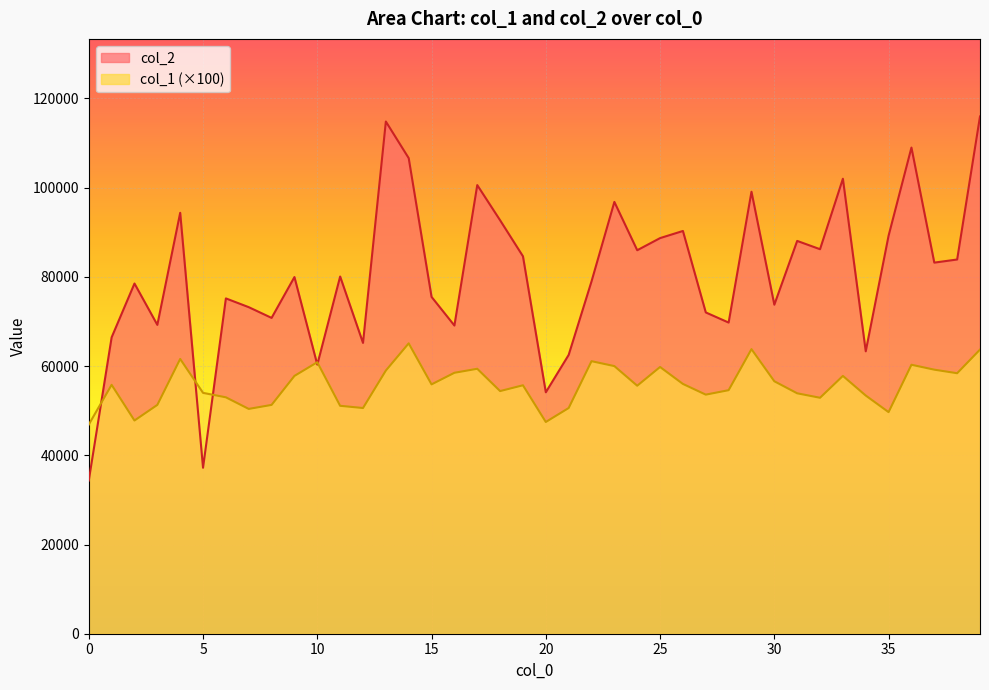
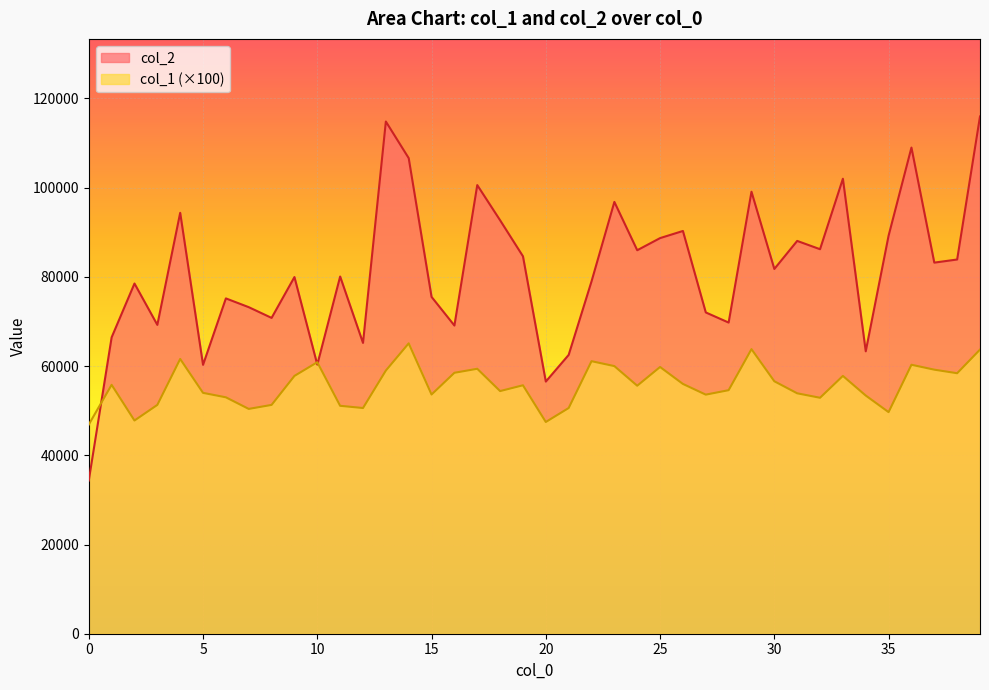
col_2, 5: 37000 -> 60000
col_1 (×100), 15: 56000 -> 54000
col_2, 20: 54000 -> 57000
col_2, 30: 74000 -> 82000
